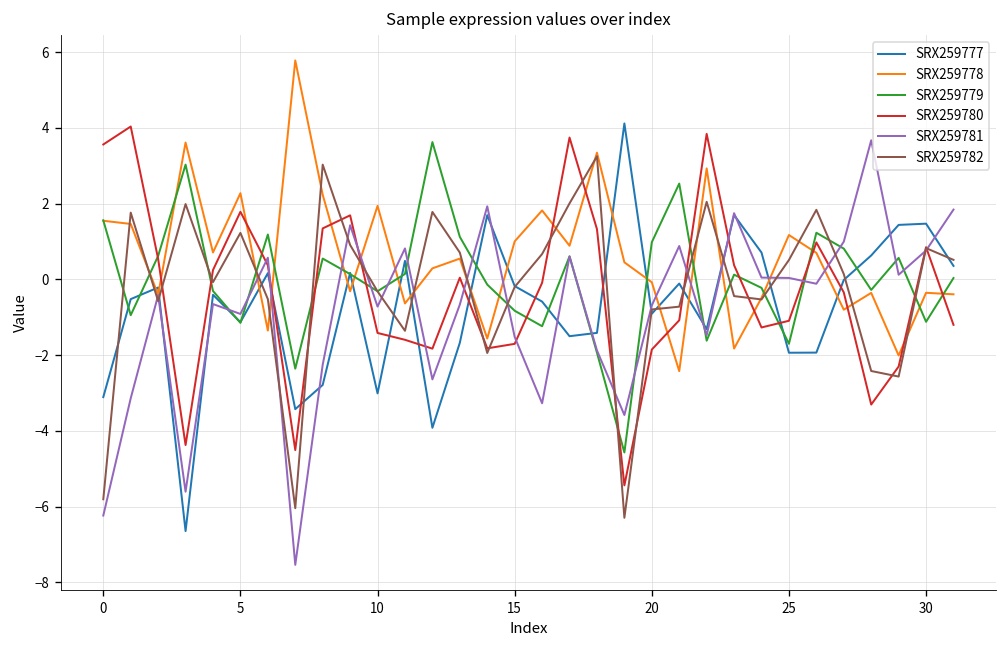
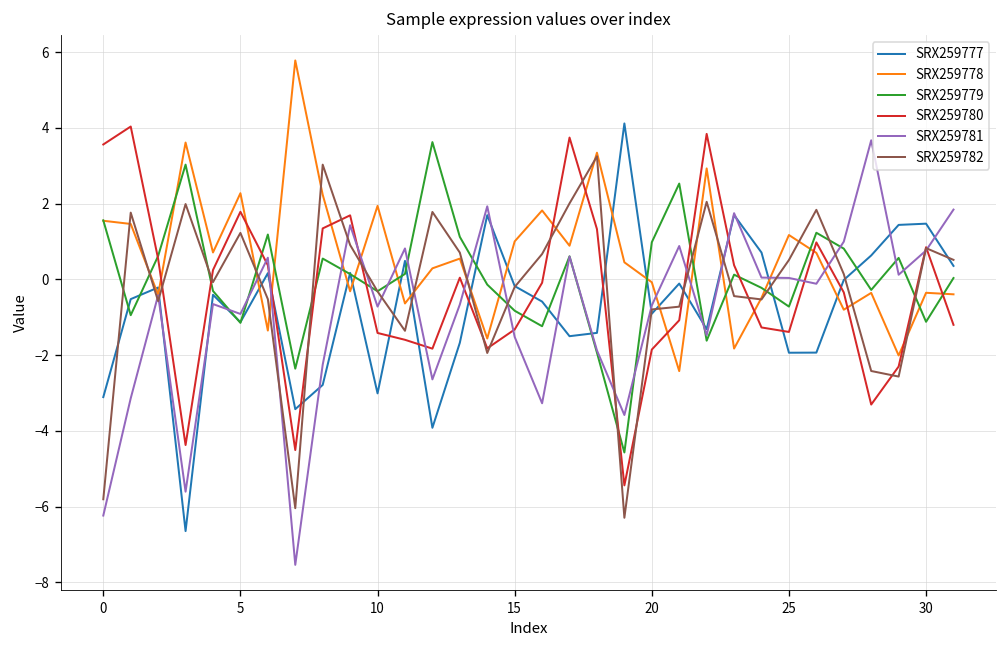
SRX259780, 15: -1.7 -> -1.3
SRX259779, 25: -1.7 -> -0.7
SRX259780, 25: -1.1 -> -1.4
